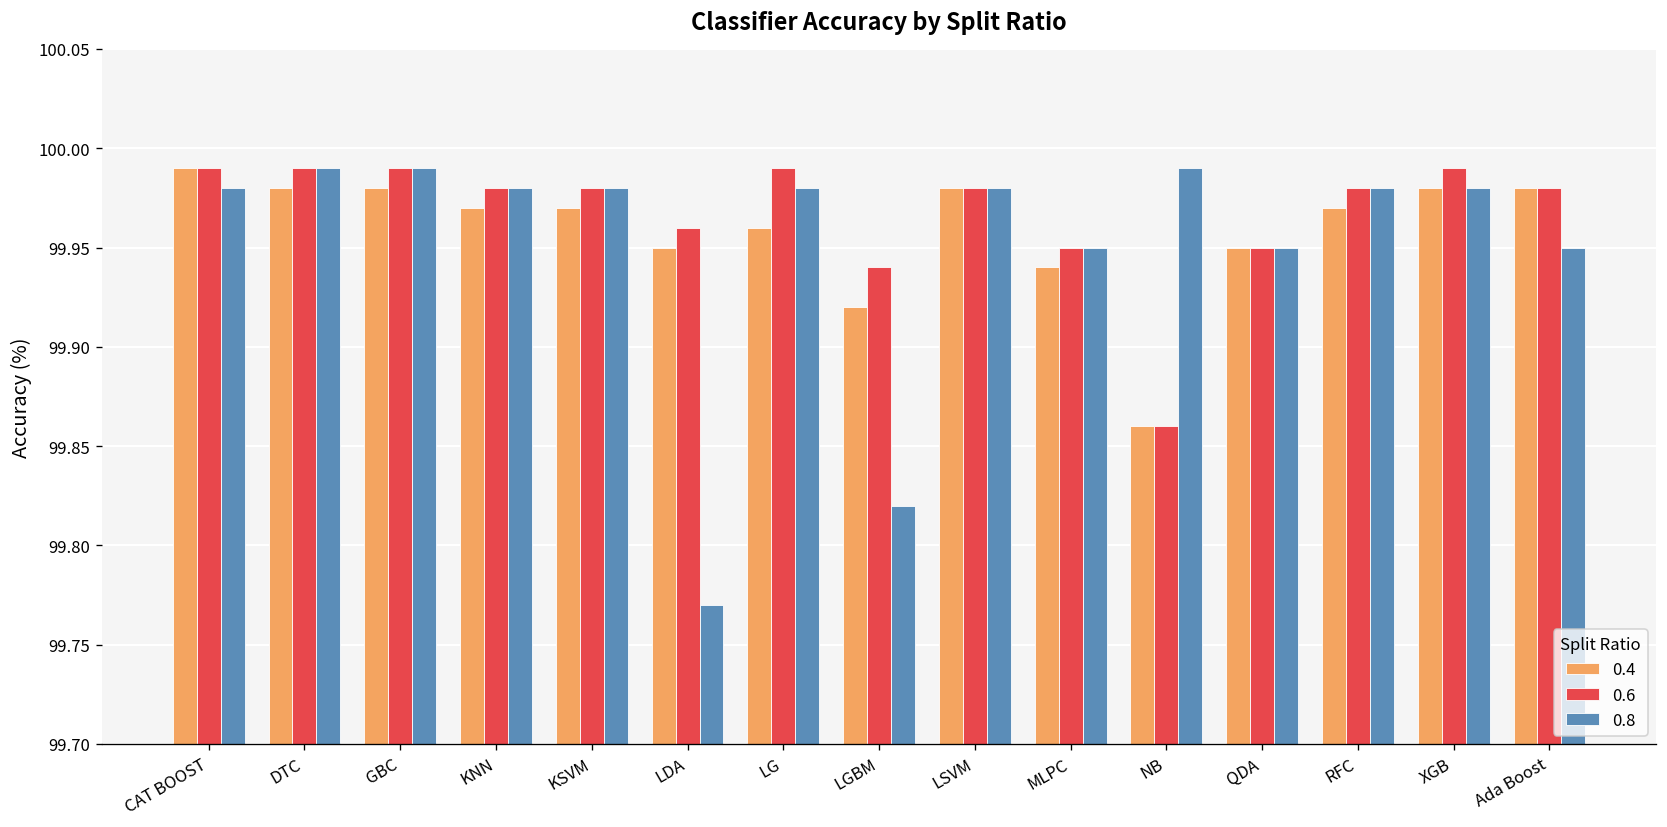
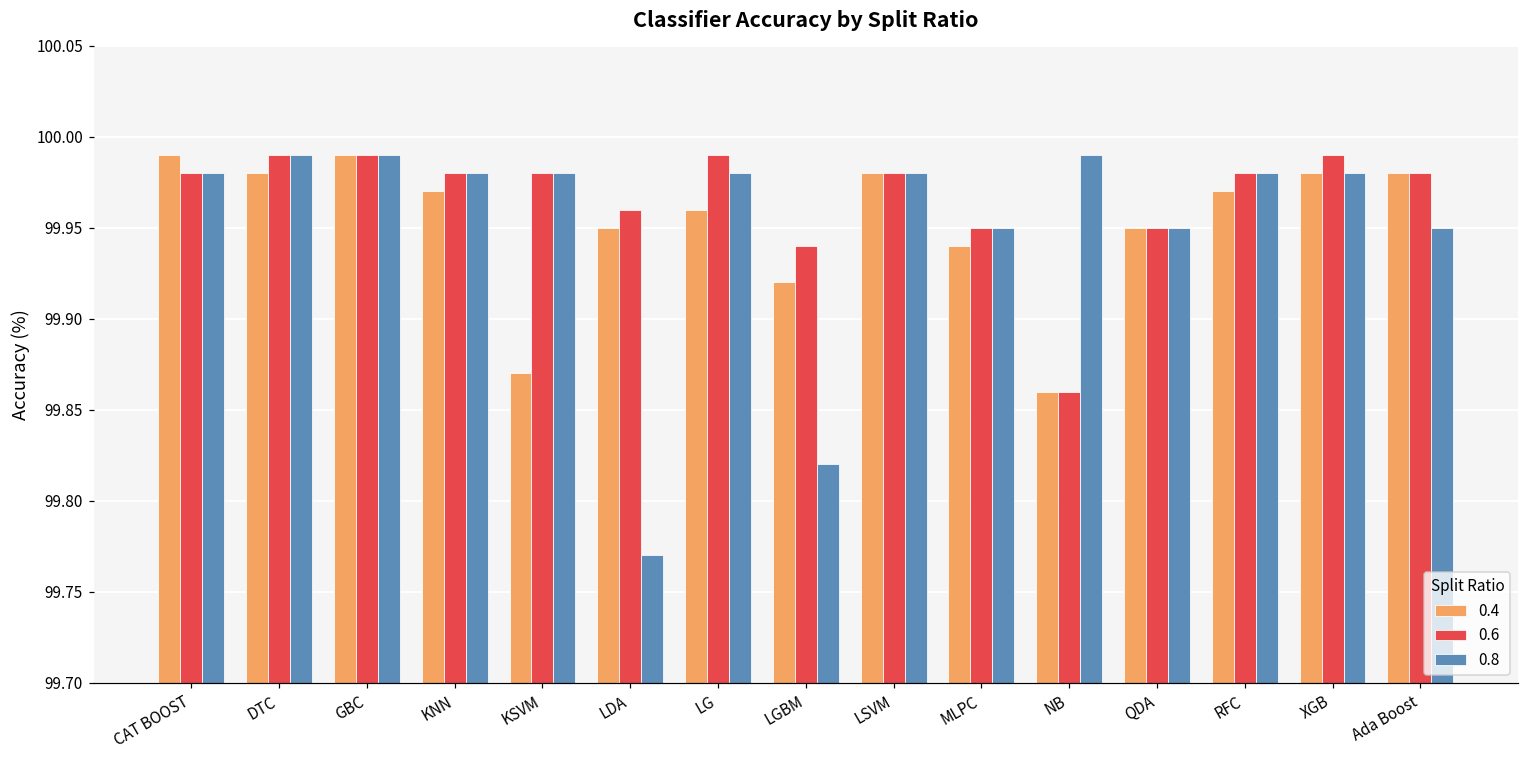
0.6, CAT BOOST: 99.99 -> 99.98
0.4, GBC: 99.98 -> 99.99
0.4, KSVM: 99.97 -> 99.87
